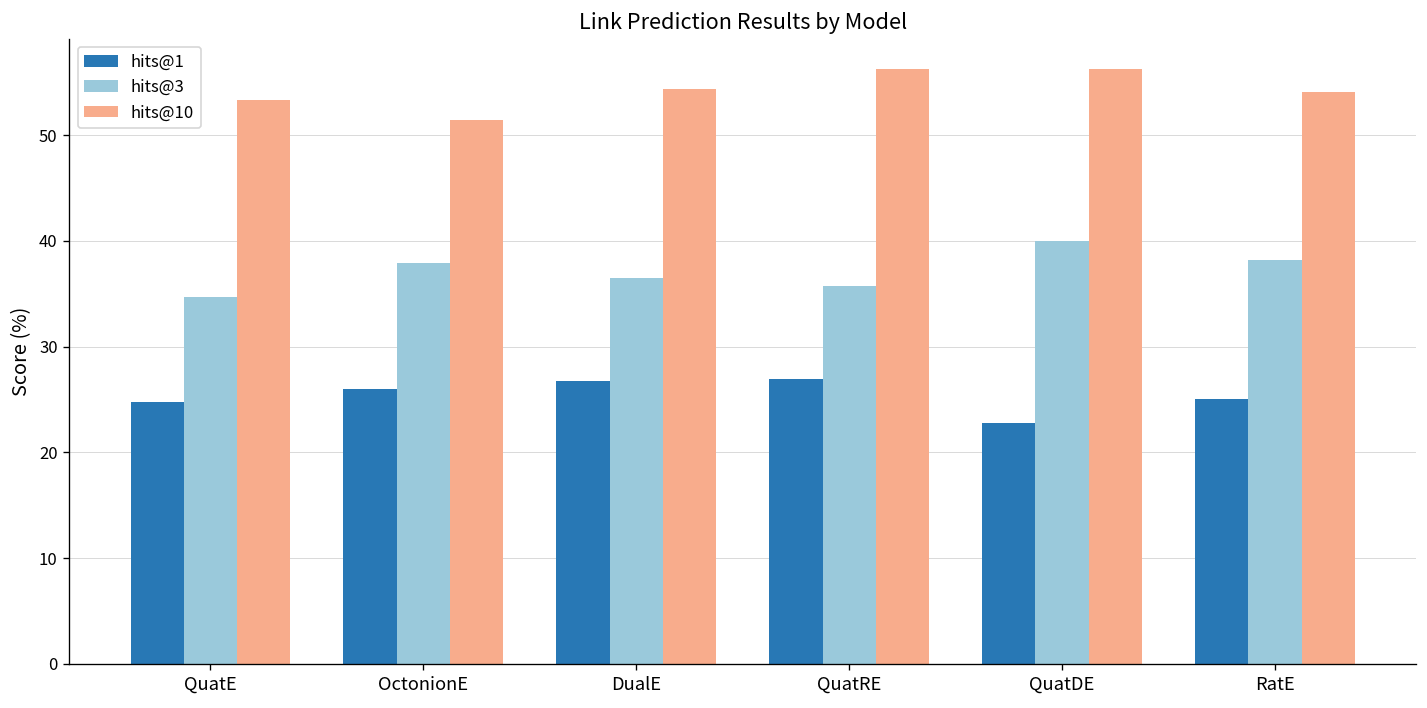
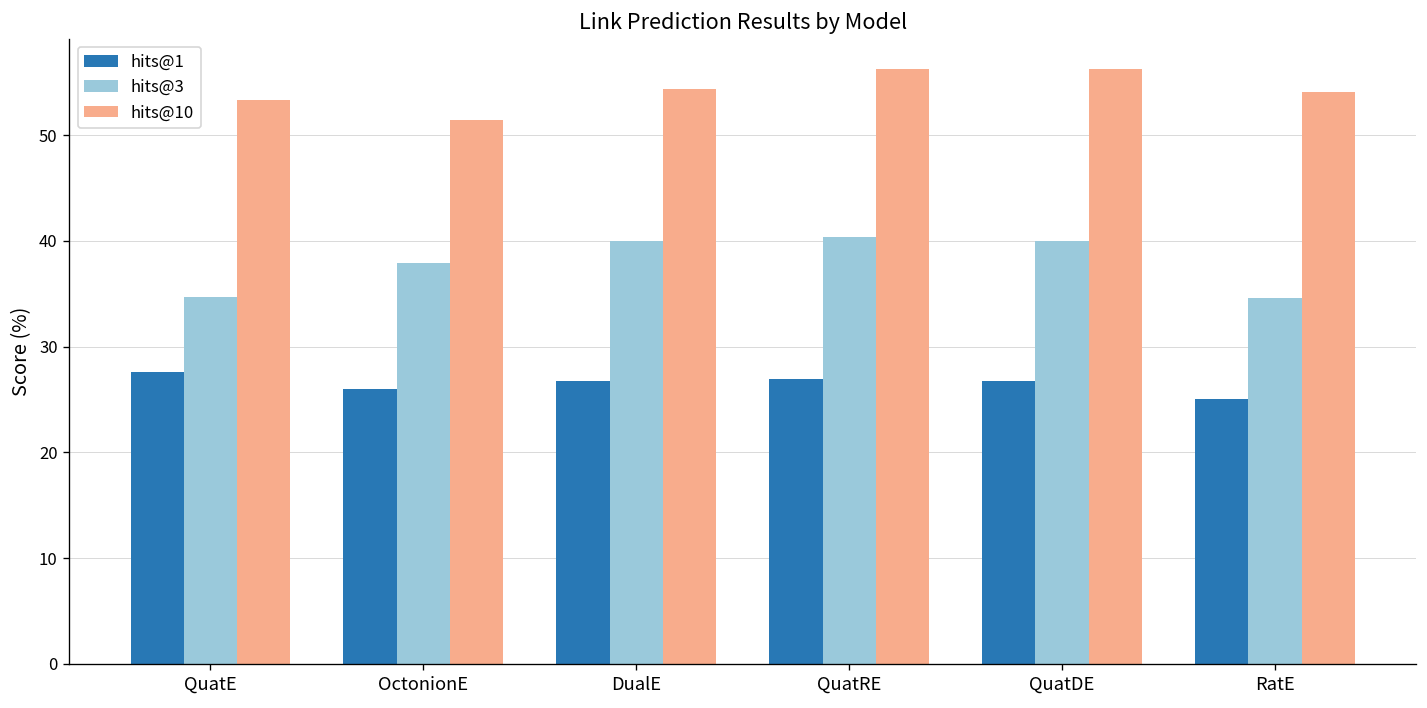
hits@1, QuatE: 25 -> 28
hits@3, DualE: 37 -> 40
hits@3, QuatRE: 36 -> 40
hits@1, QuatDE: 23 -> 27
hits@3, RatE: 38 -> 35
